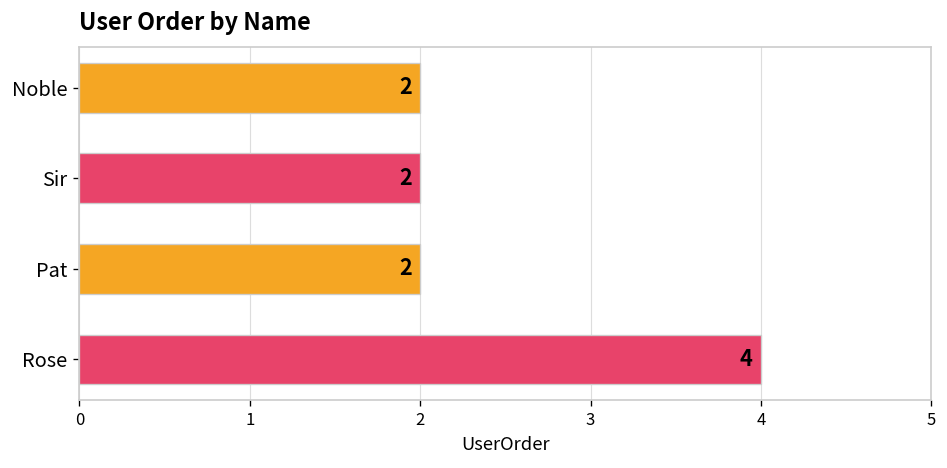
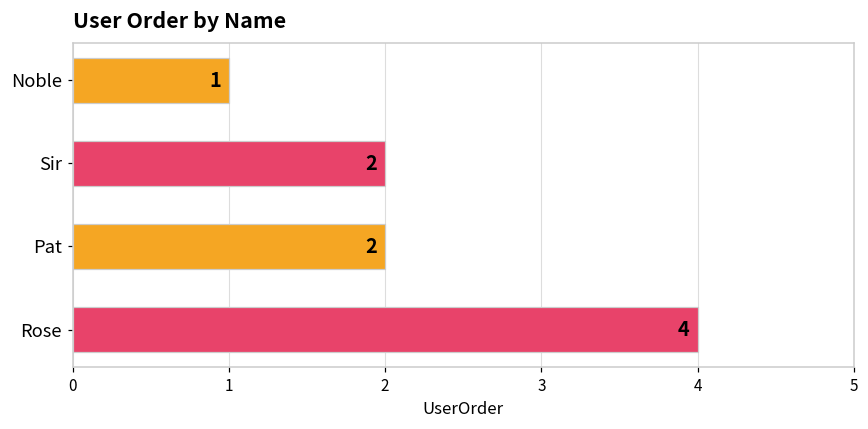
Noble: 2 -> 1
